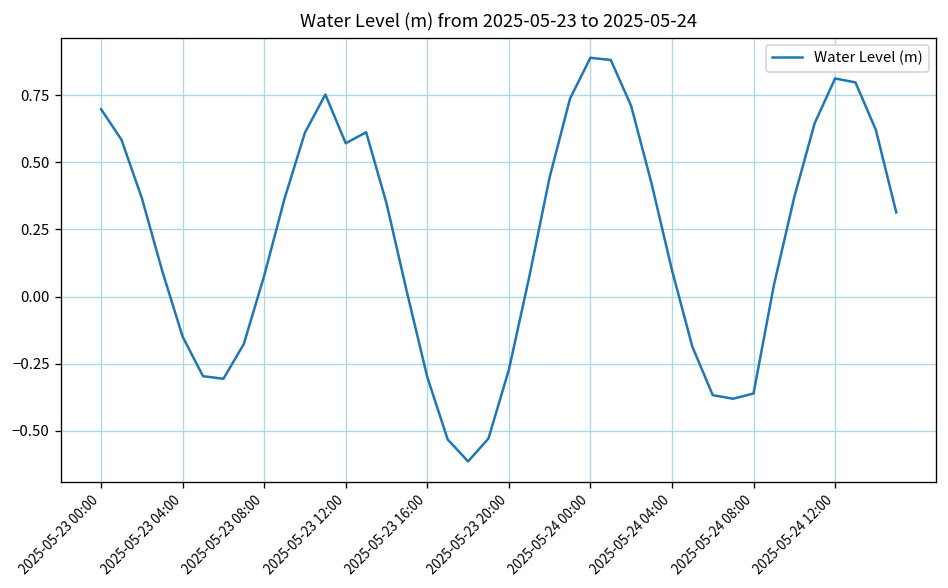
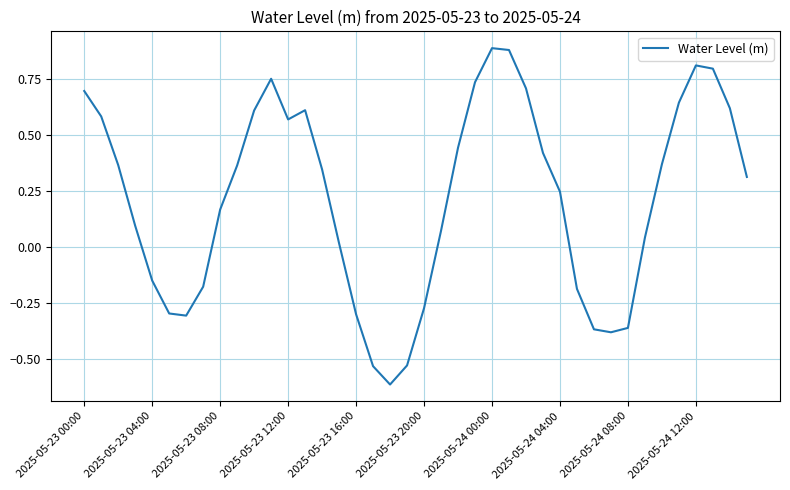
2025-05-23 08:00: 0.08 -> 0.17
2025-05-24 04:00: 0.10 -> 0.25
